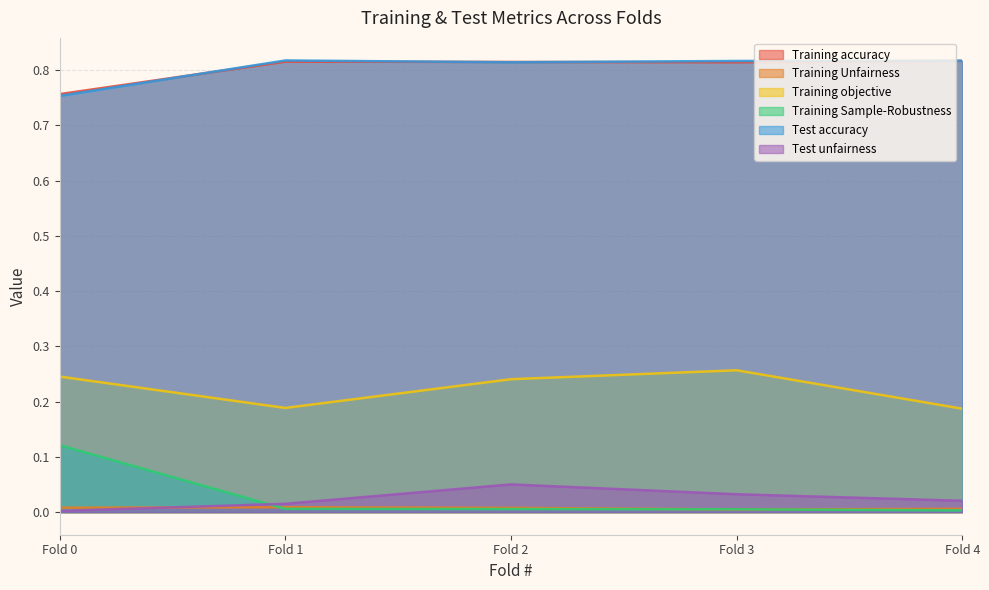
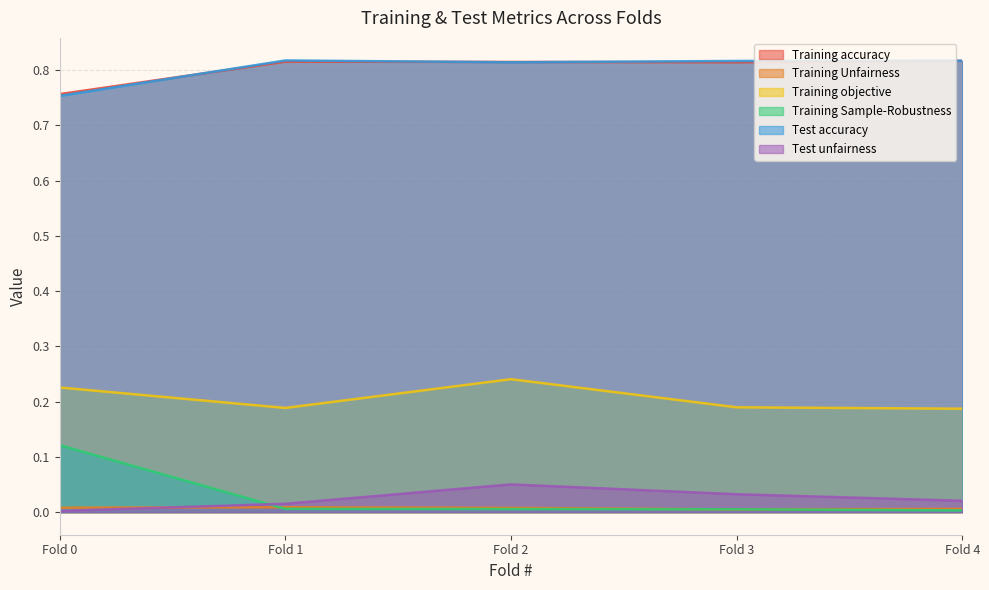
Training objective, Fold 0: 0.25 -> 0.23
Training objective, Fold 3: 0.26 -> 0.19
